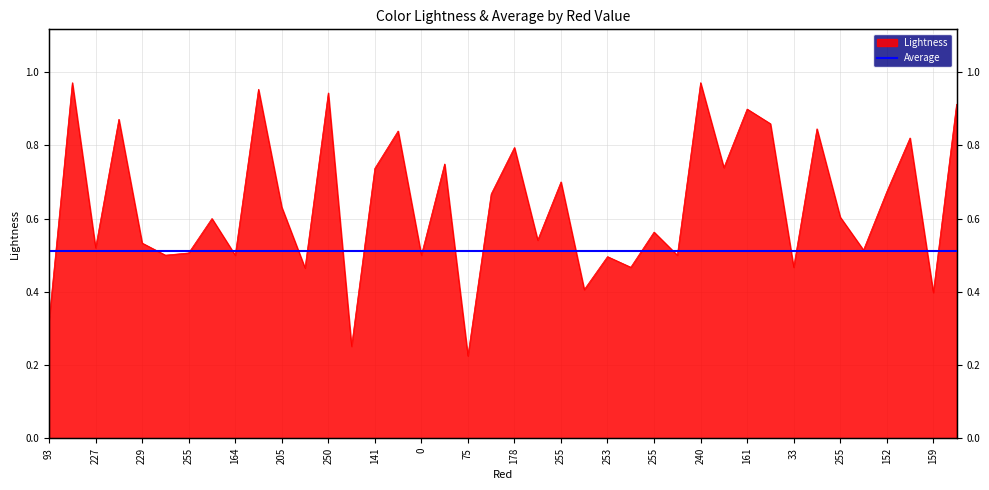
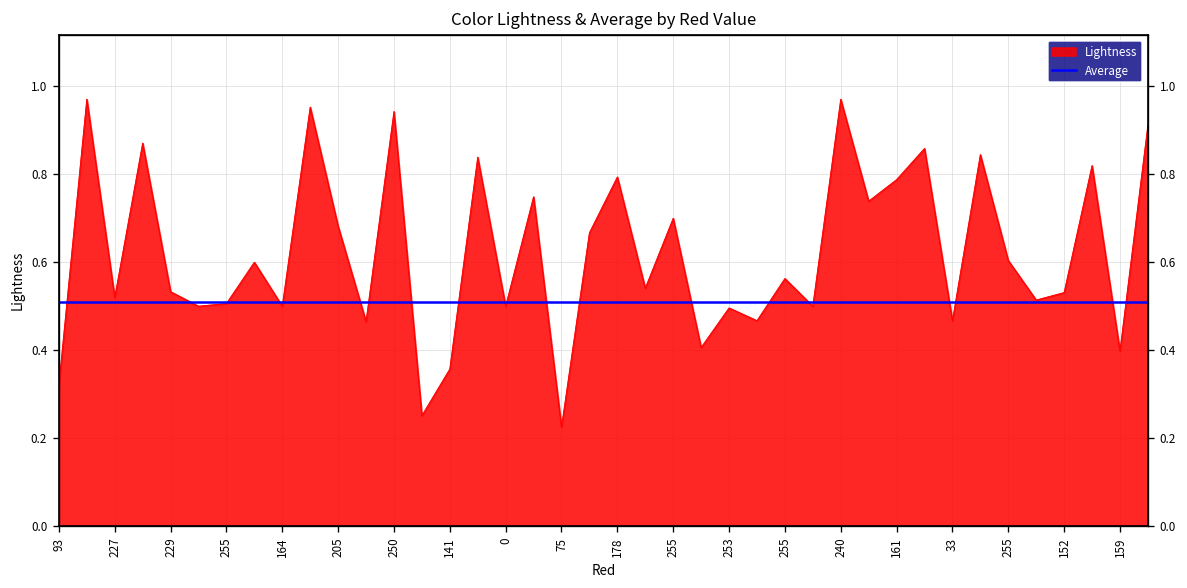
Lightness, 205: 0.63 -> 0.68
Lightness, 141: 0.74 -> 0.36
Lightness, 161: 0.90 -> 0.79
Lightness, 152: 0.67 -> 0.53
